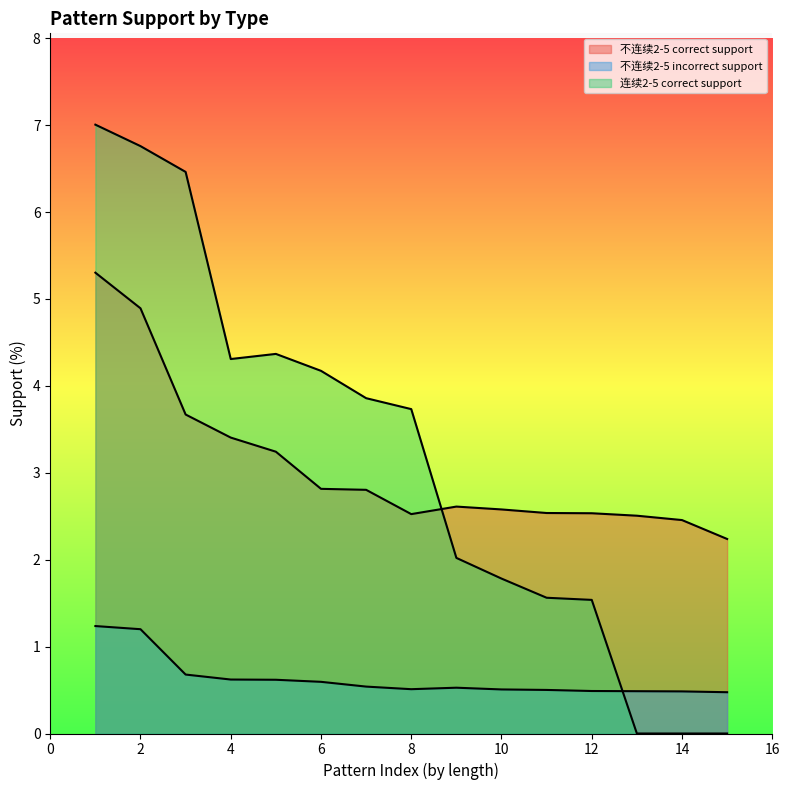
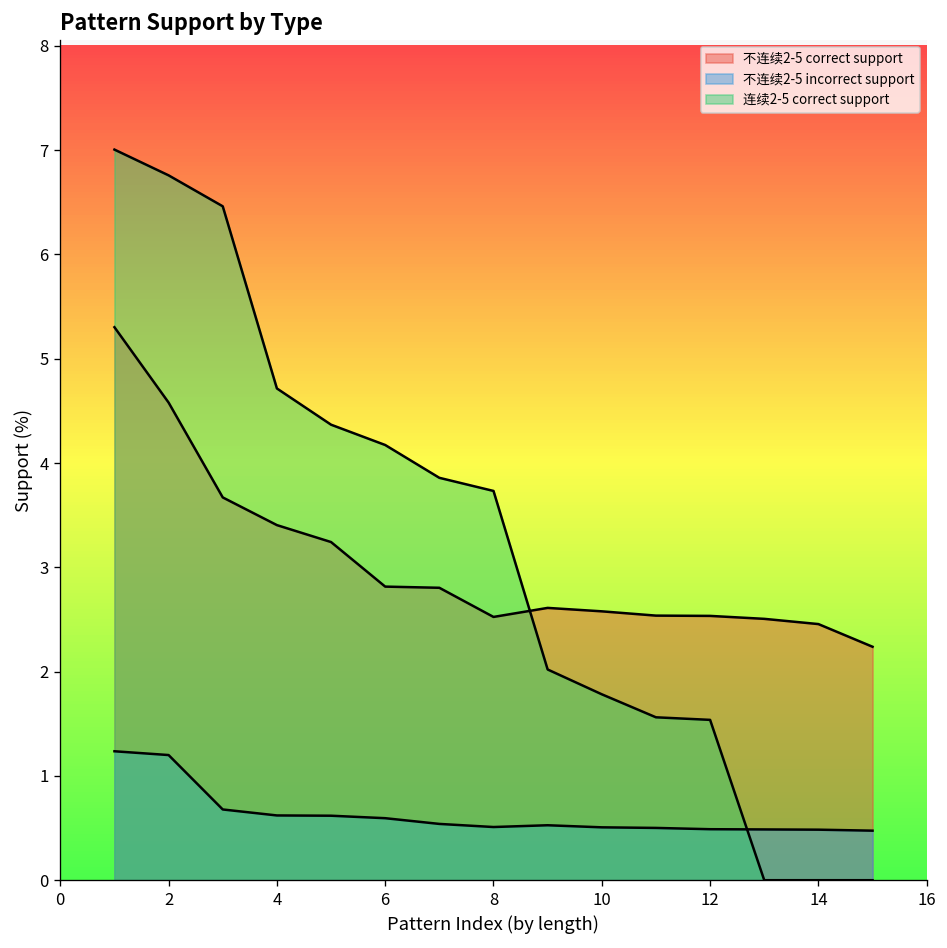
不连续2-5 correct support, 2: 4.9 -> 4.6
连续2-5 correct support, 4: 4.3 -> 4.7
